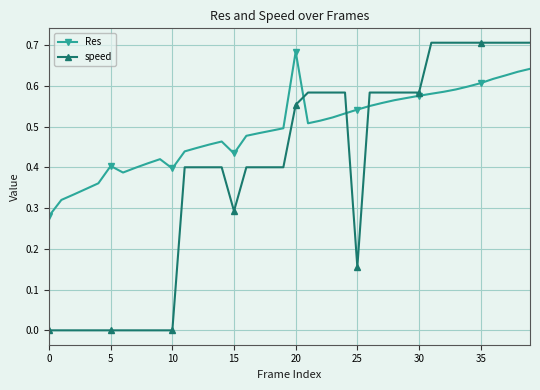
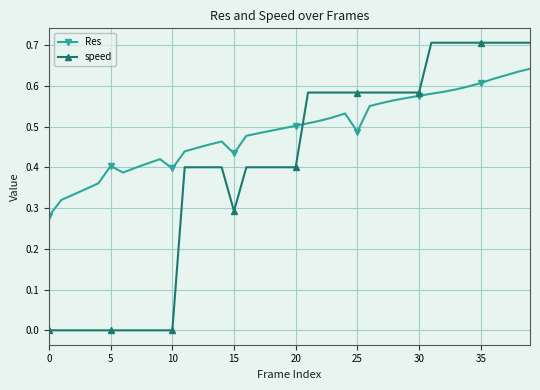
Res, 20: 0.68 -> 0.50
speed, 20: 0.55 -> 0.40
Res, 25: 0.54 -> 0.49
speed, 25: 0.16 -> 0.58
